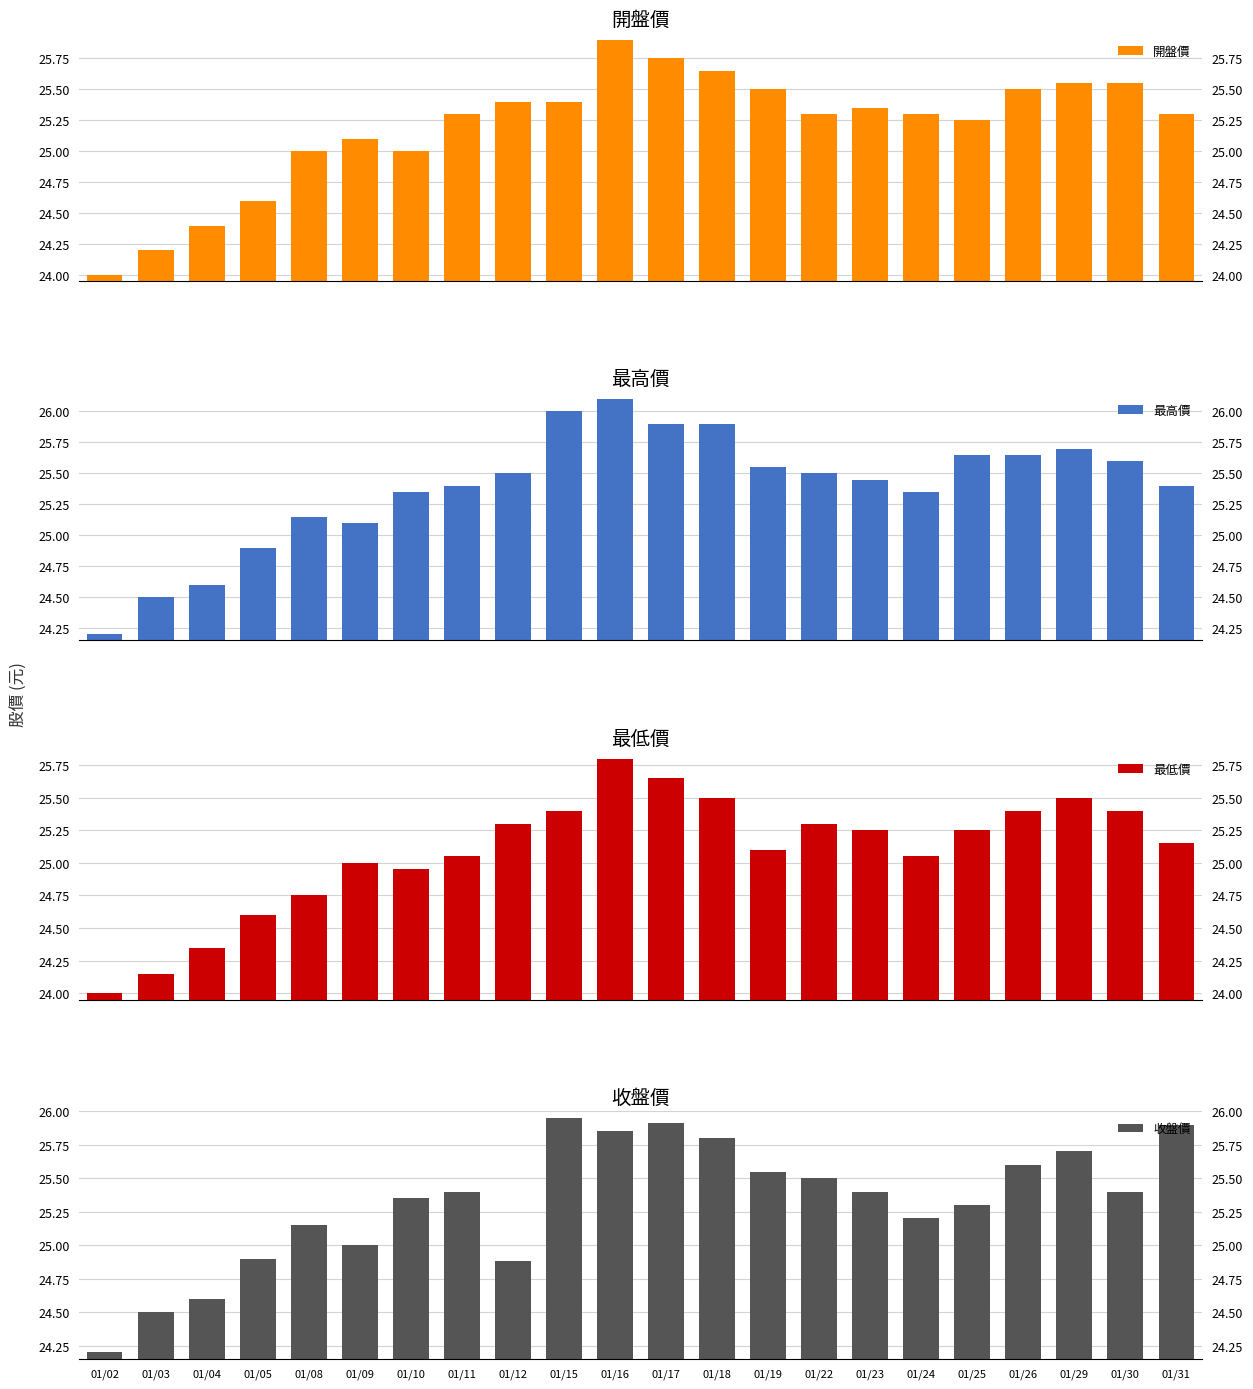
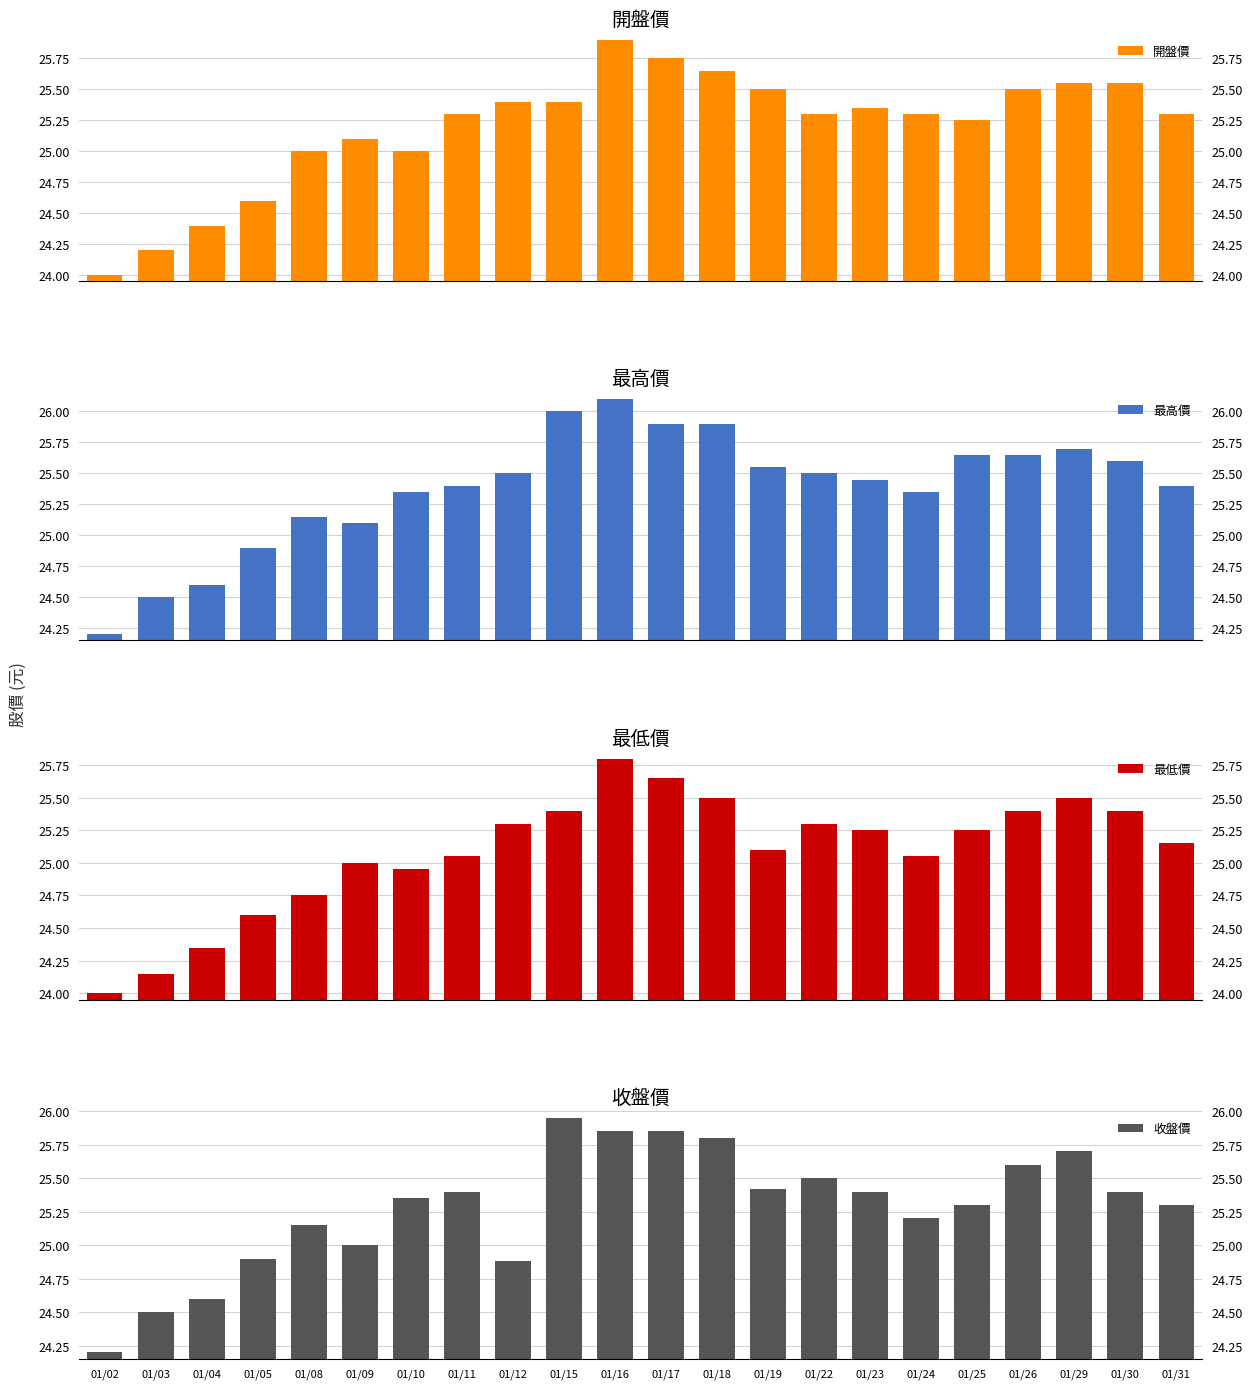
收盤價, 01/17: 25.91 -> 25.85
收盤價, 01/19: 25.55 -> 25.42
收盤價, 01/31: 25.9 -> 25.3
